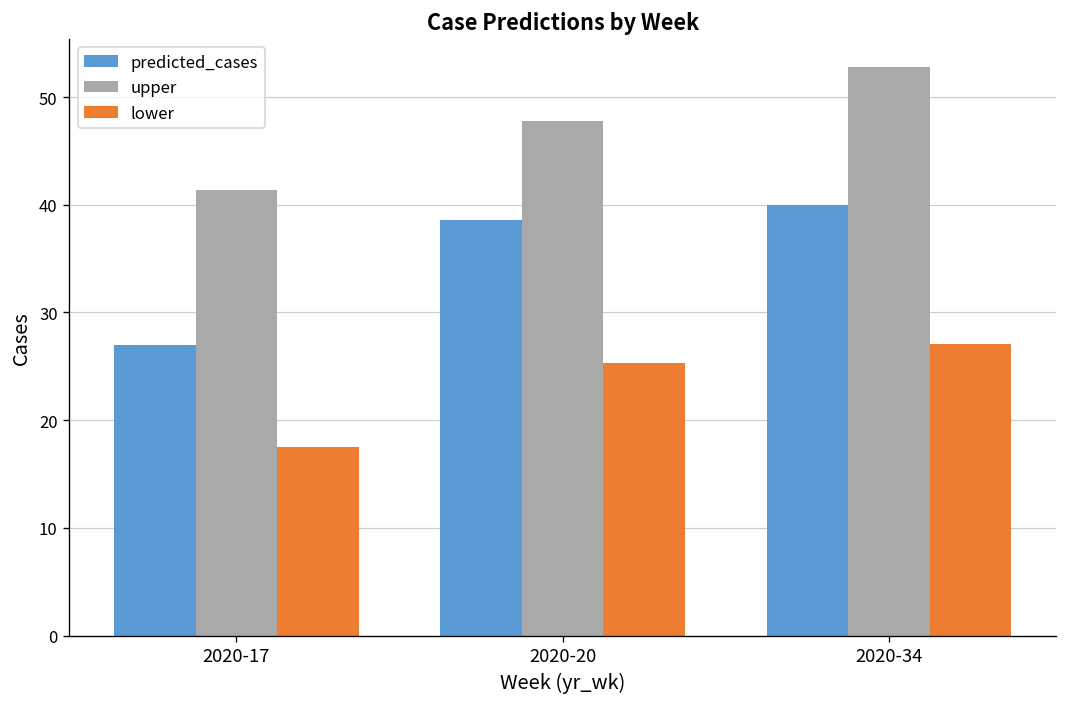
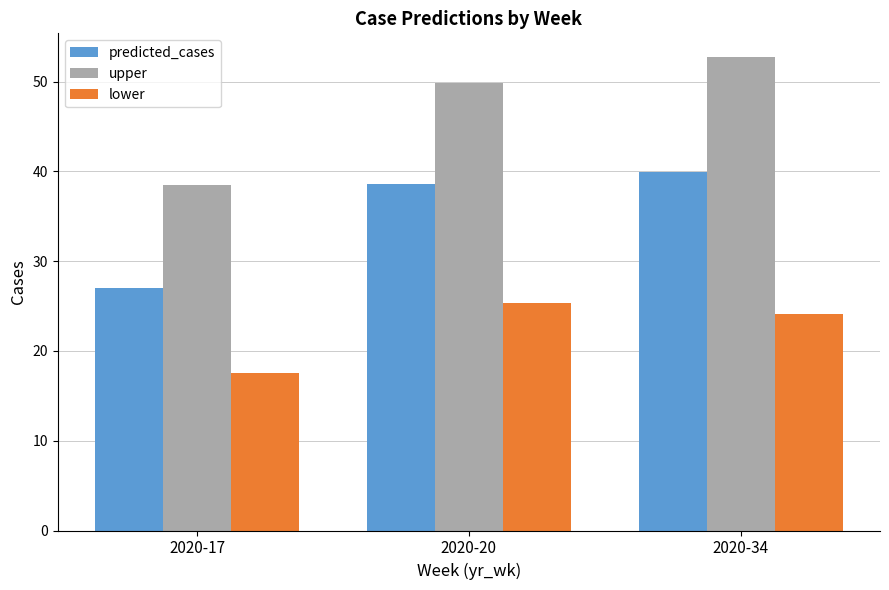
upper, 2020-17: 41 -> 38
upper, 2020-20: 48 -> 50
lower, 2020-34: 27 -> 24
